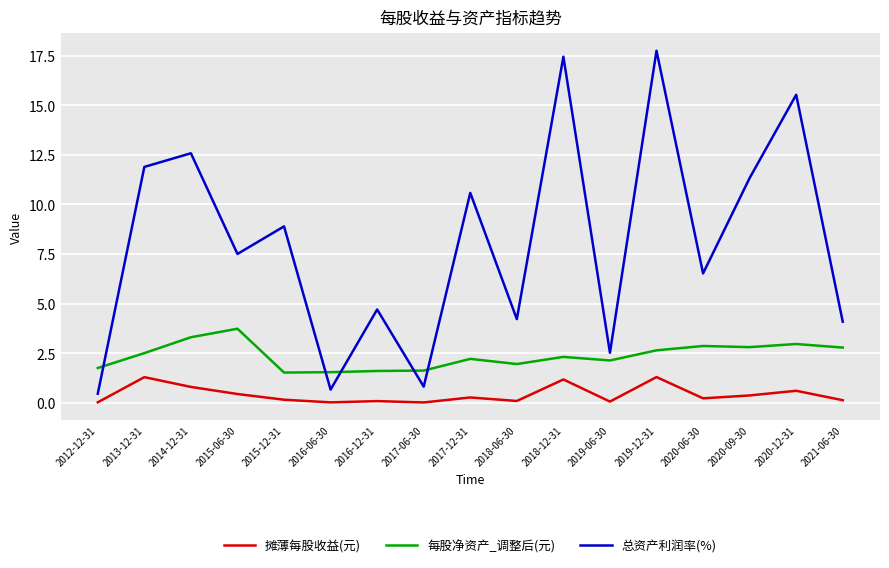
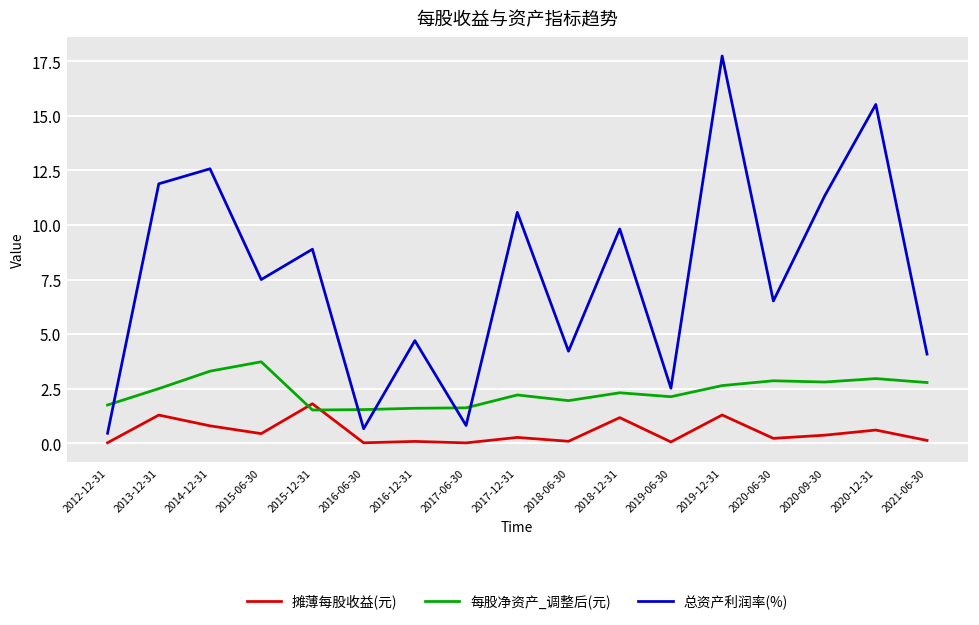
摊薄每股收益(元), 2015-12-31: 0.2 -> 1.8
总资产利润率(%), 2018-12-31: 17.4 -> 9.8
